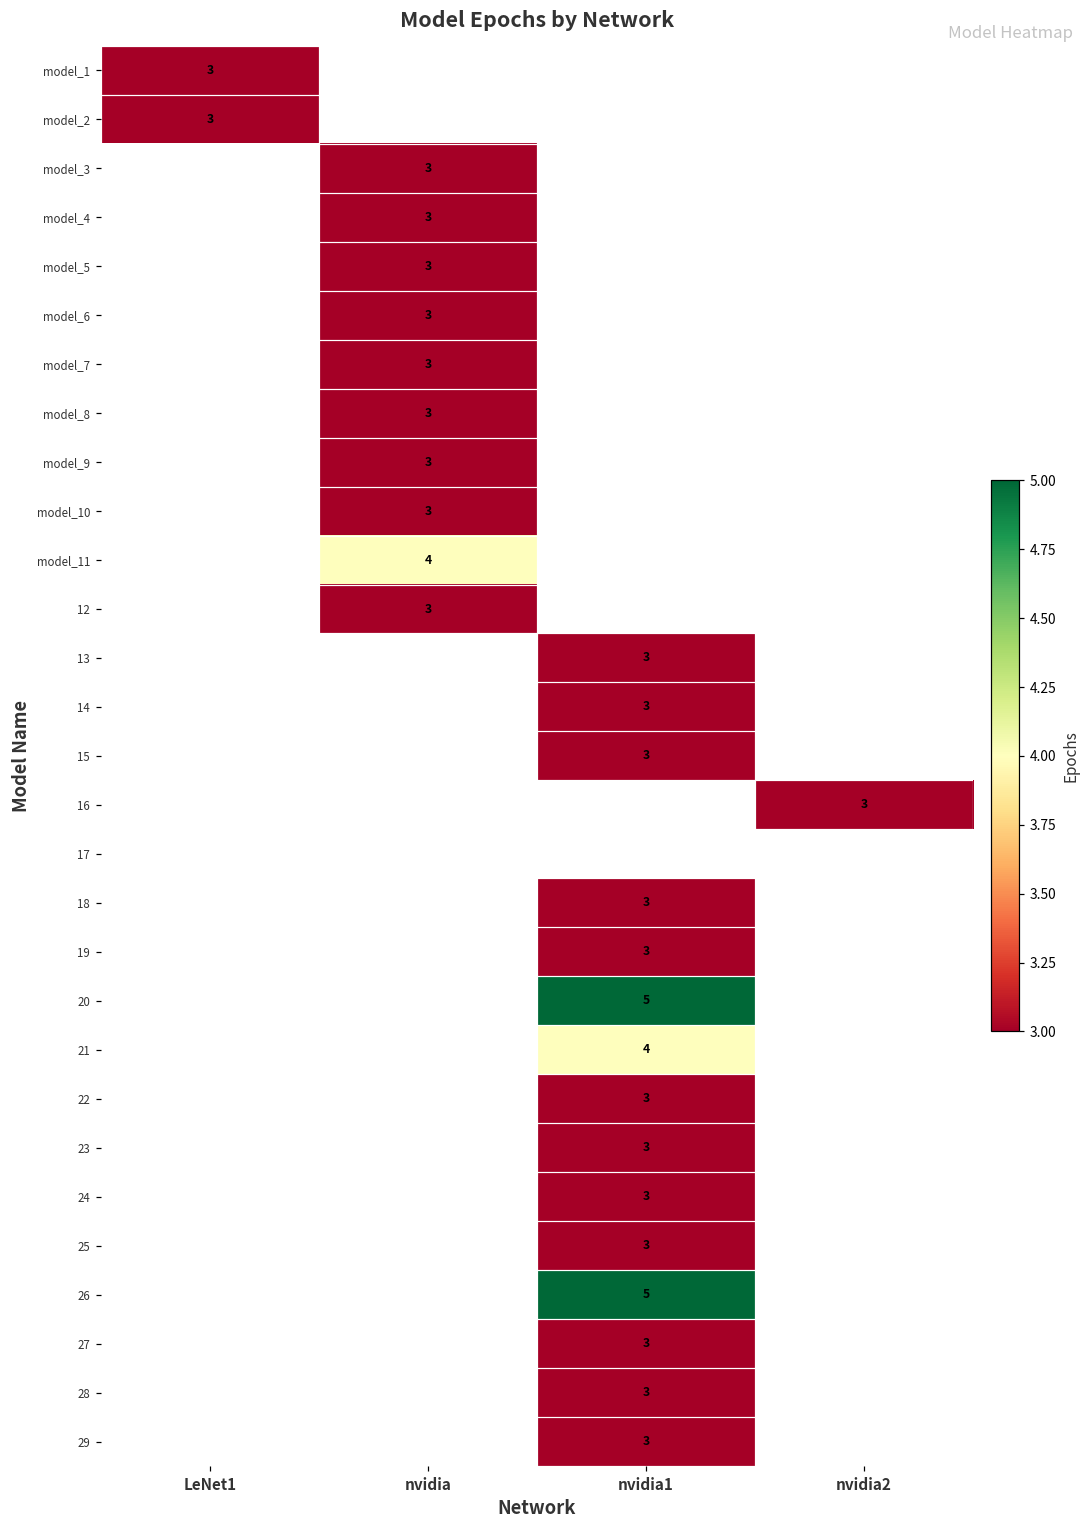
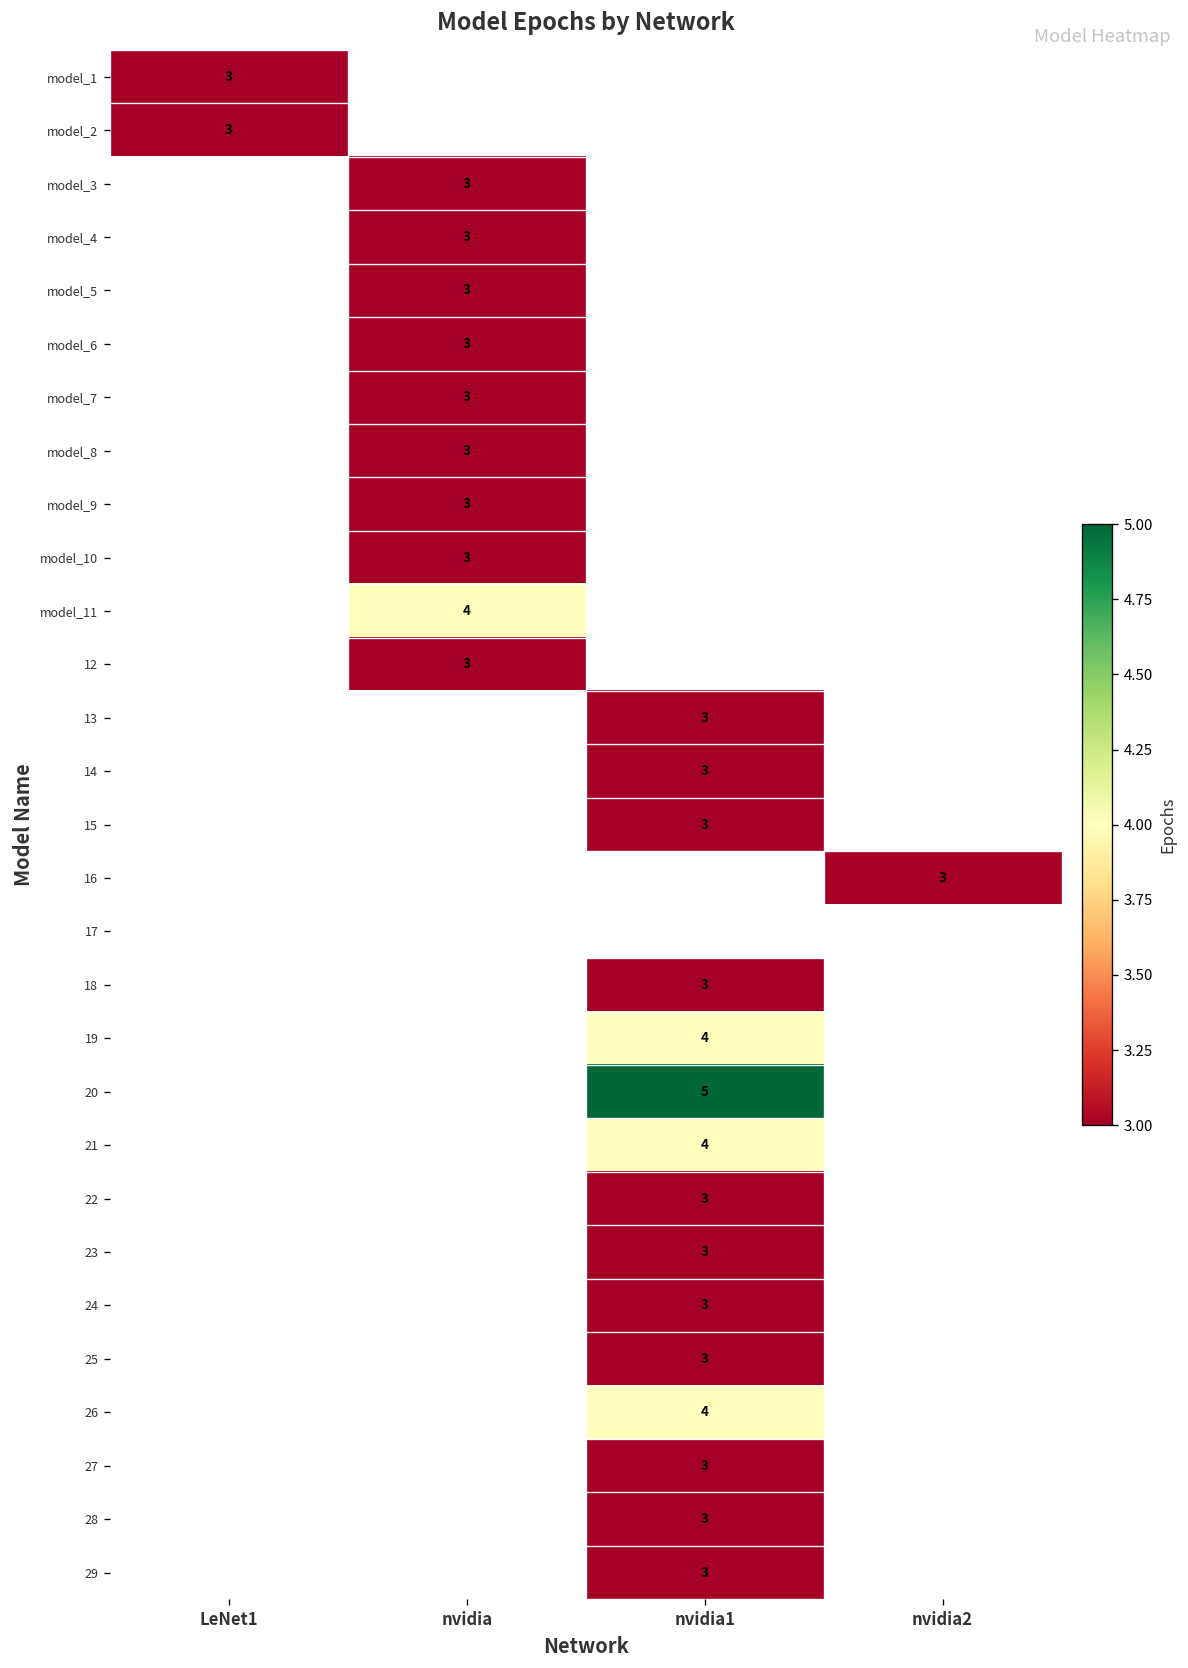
19, nvidia1: 3 -> 4
26, nvidia1: 5 -> 4
